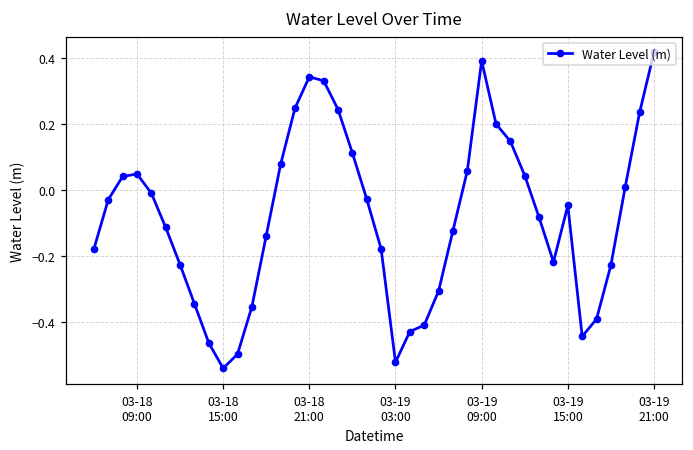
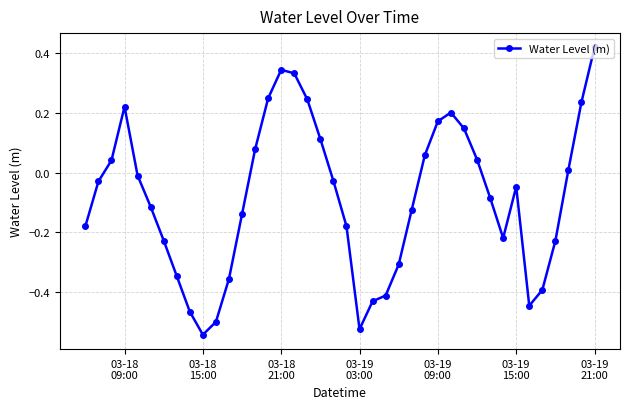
03-18 09:00: 0.05 -> 0.22
03-19 09:00: 0.39 -> 0.17
